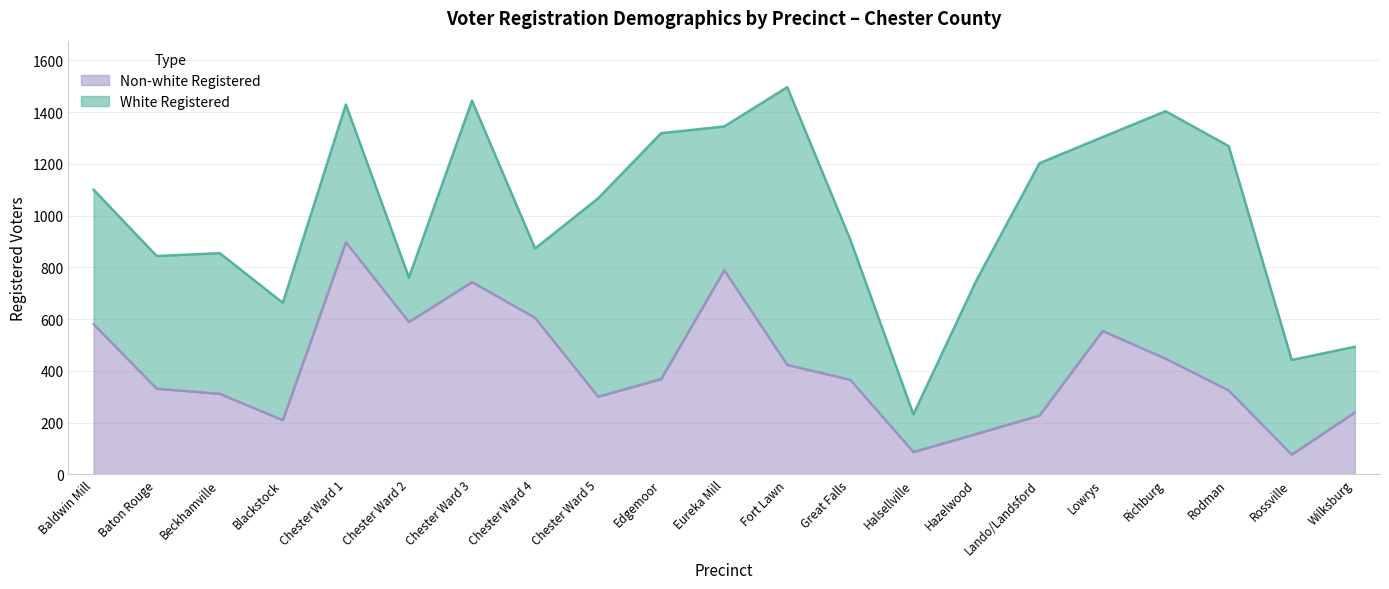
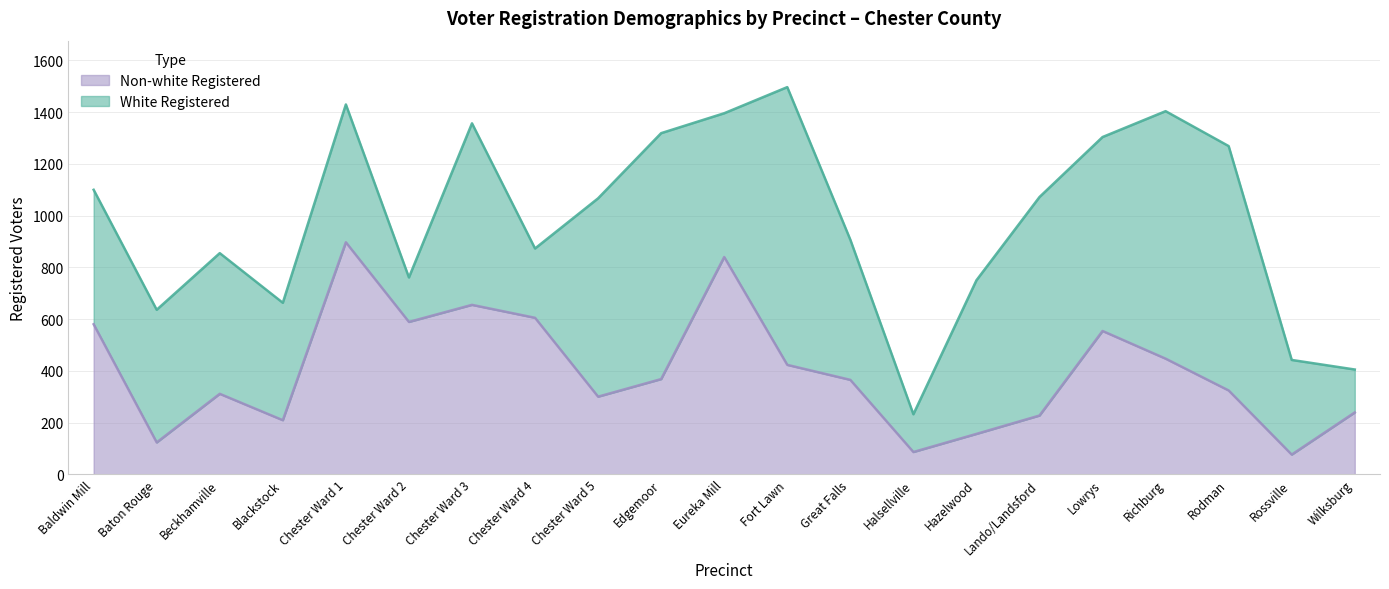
Non-white Registered, Baton Rouge: 330 -> 120
Non-white Registered, Chester Ward 3: 740 -> 660
Non-white Registered, Eureka Mill: 790 -> 840
White Registered, Lando/Landsford: 980 -> 850
White Registered, Wilksburg: 250 -> 170
